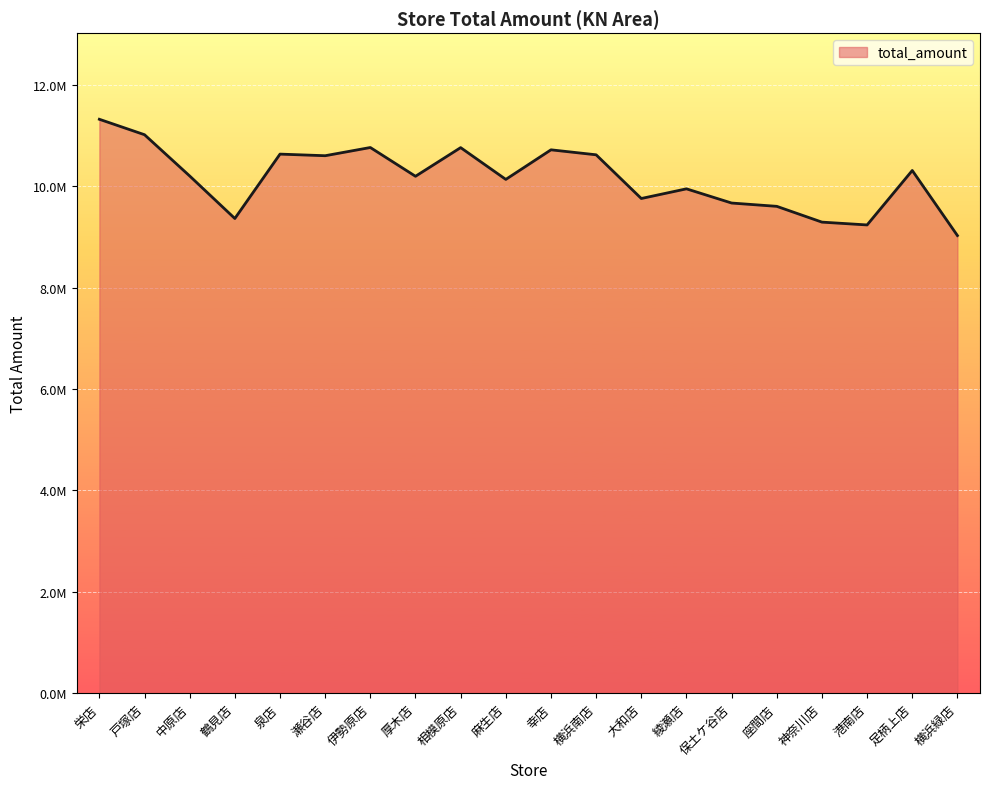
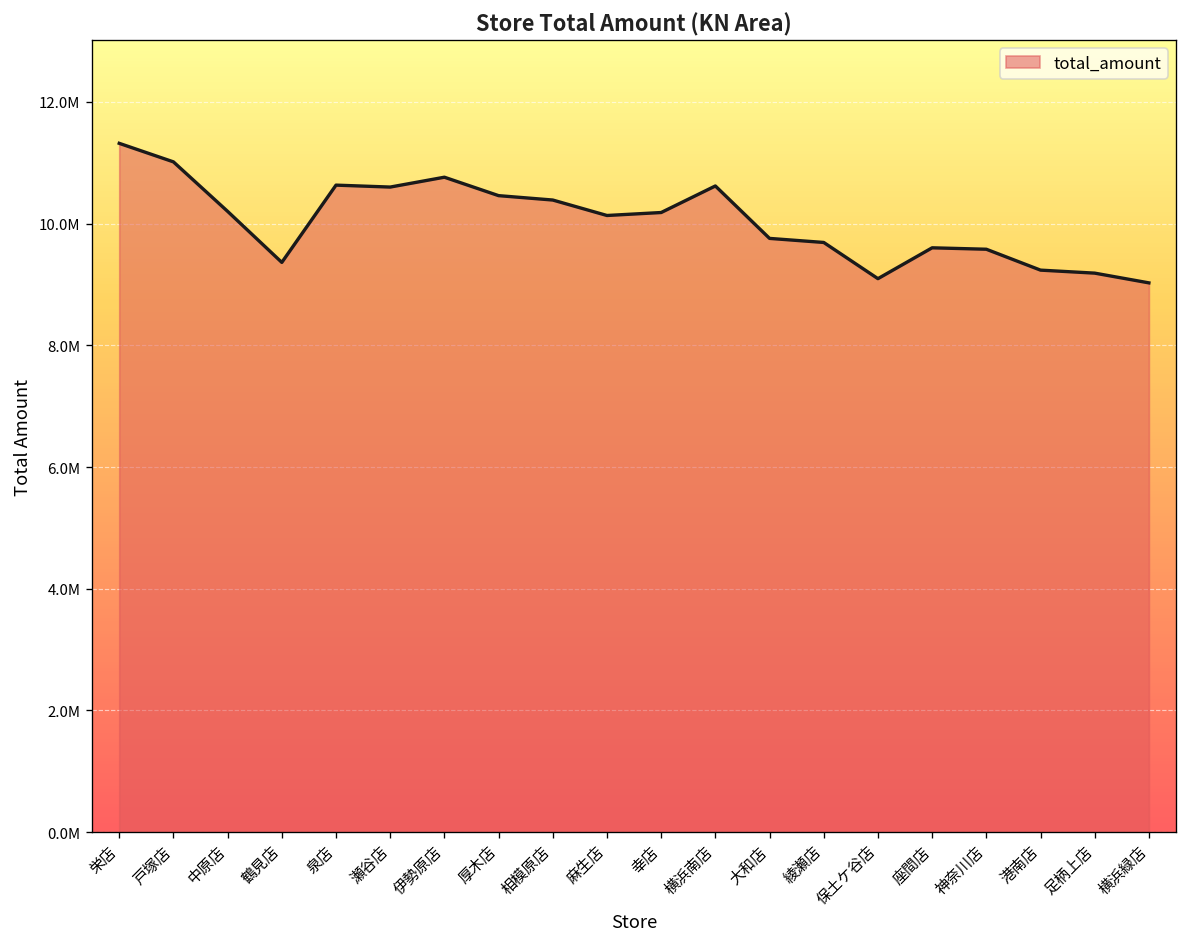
厚木店: 10200000 -> 10500000
相模原店: 10800000 -> 10400000
幸店: 10700000 -> 10200000
綾瀬店: 9900000 -> 9700000
保土ケ谷店: 9700000 -> 9100000
神奈川店: 9300000 -> 9600000
足柄上店: 10300000 -> 9200000
